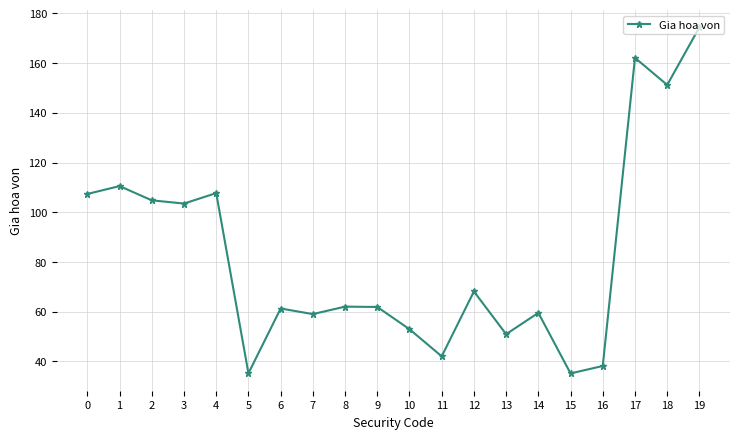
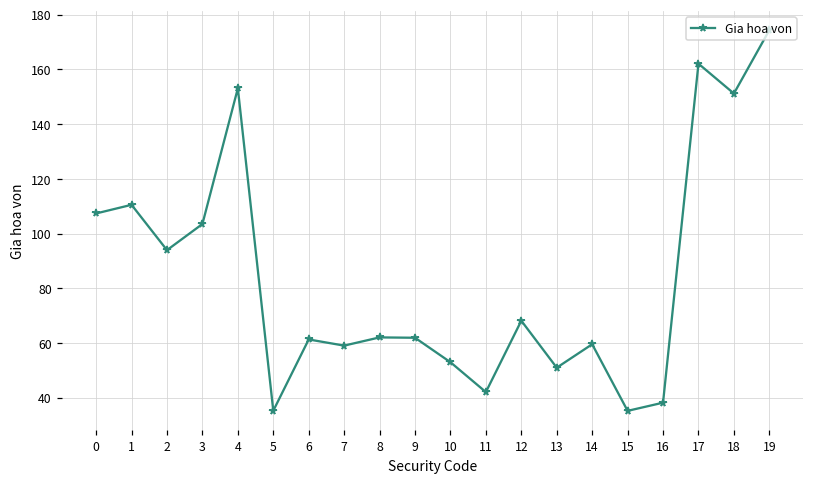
2: 105 -> 94
4: 108 -> 153
